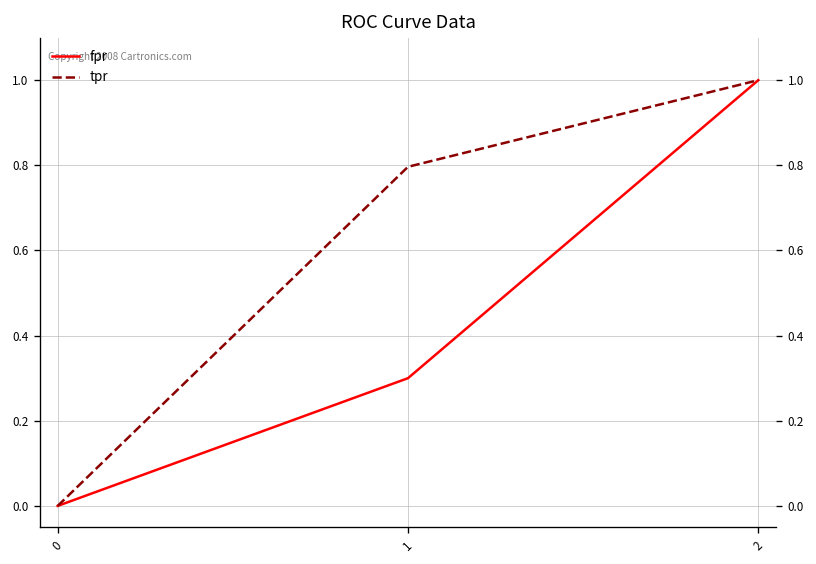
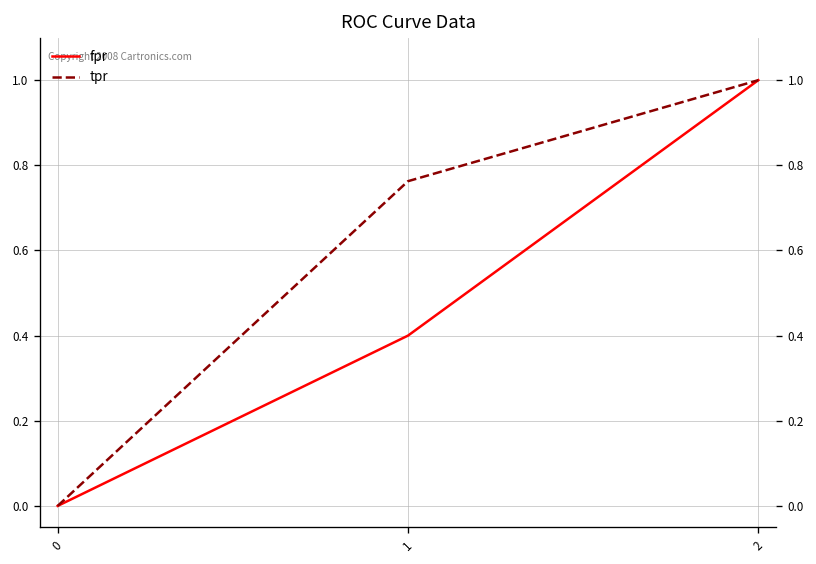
fpr, 1: 0.3 -> 0.4
tpr, 1: 0.80 -> 0.76
